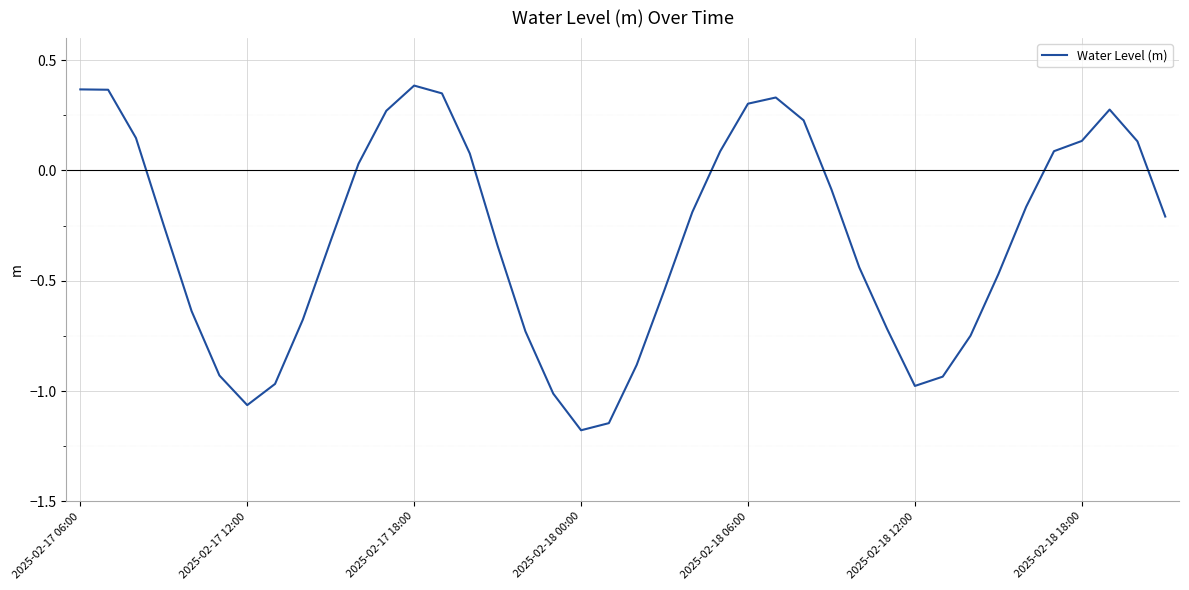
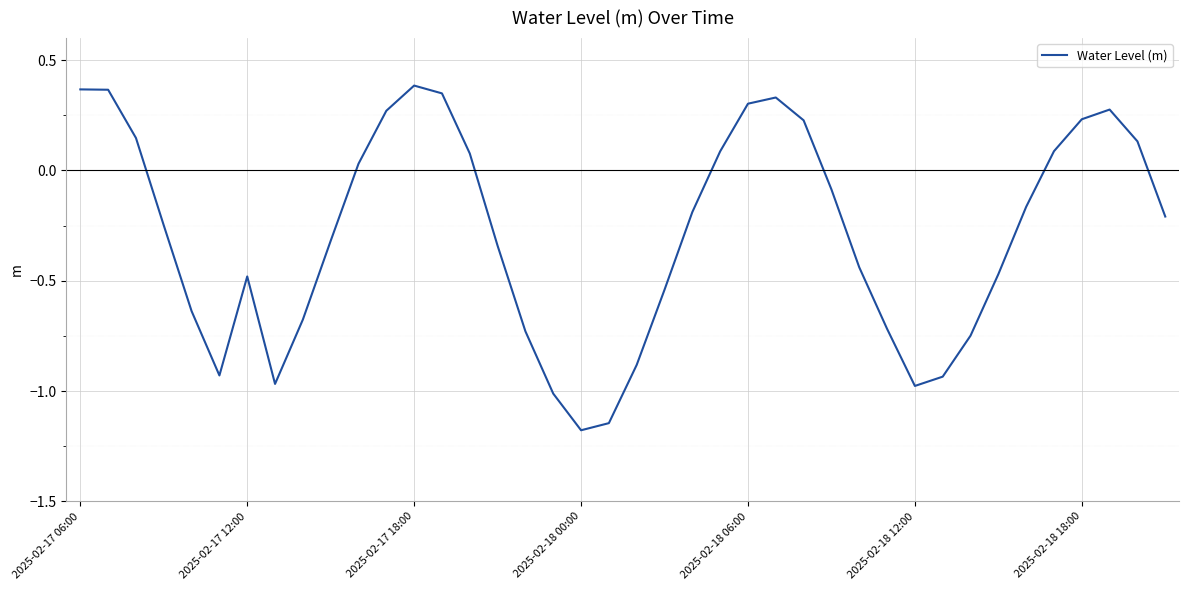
2025-02-17 12:00: -1.06 -> -0.48
2025-02-18 18:00: 0.13 -> 0.23
